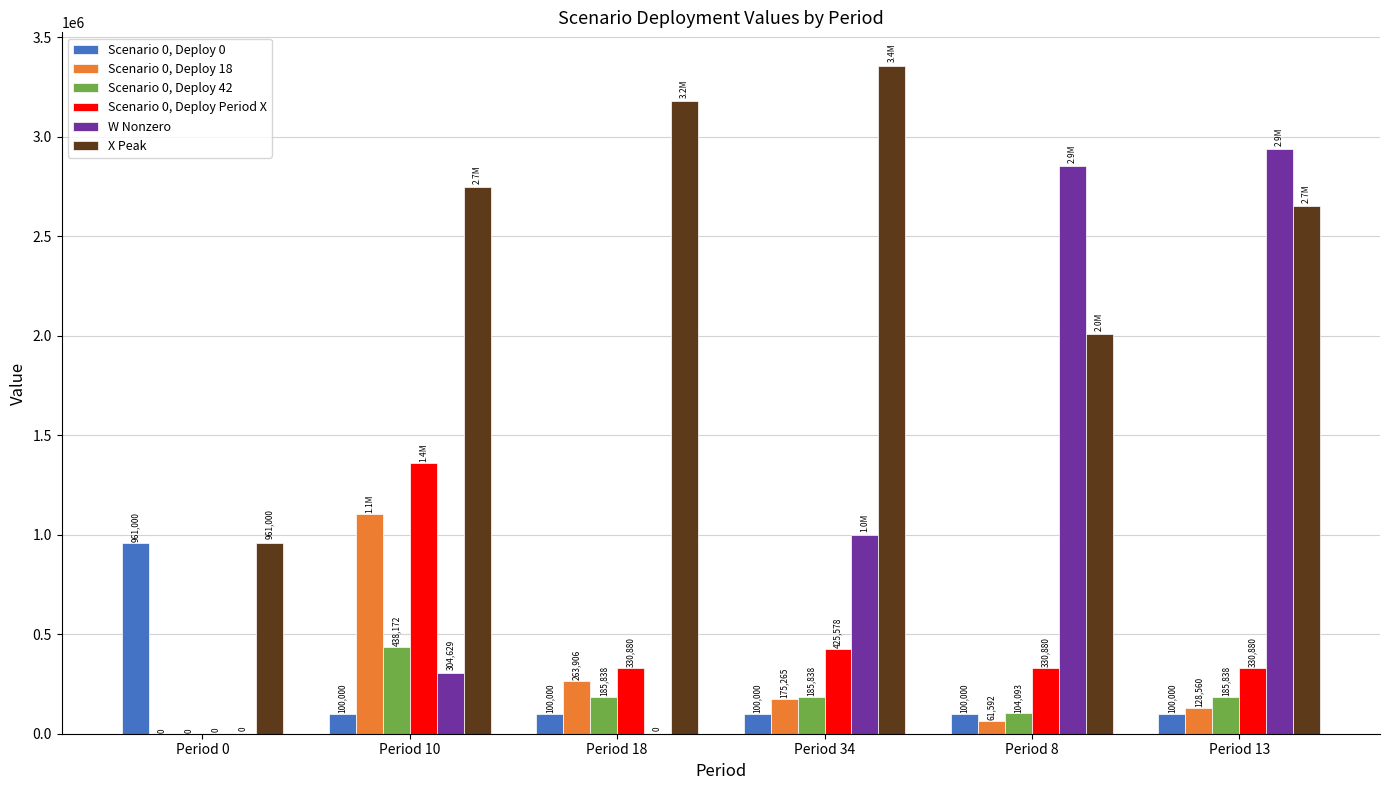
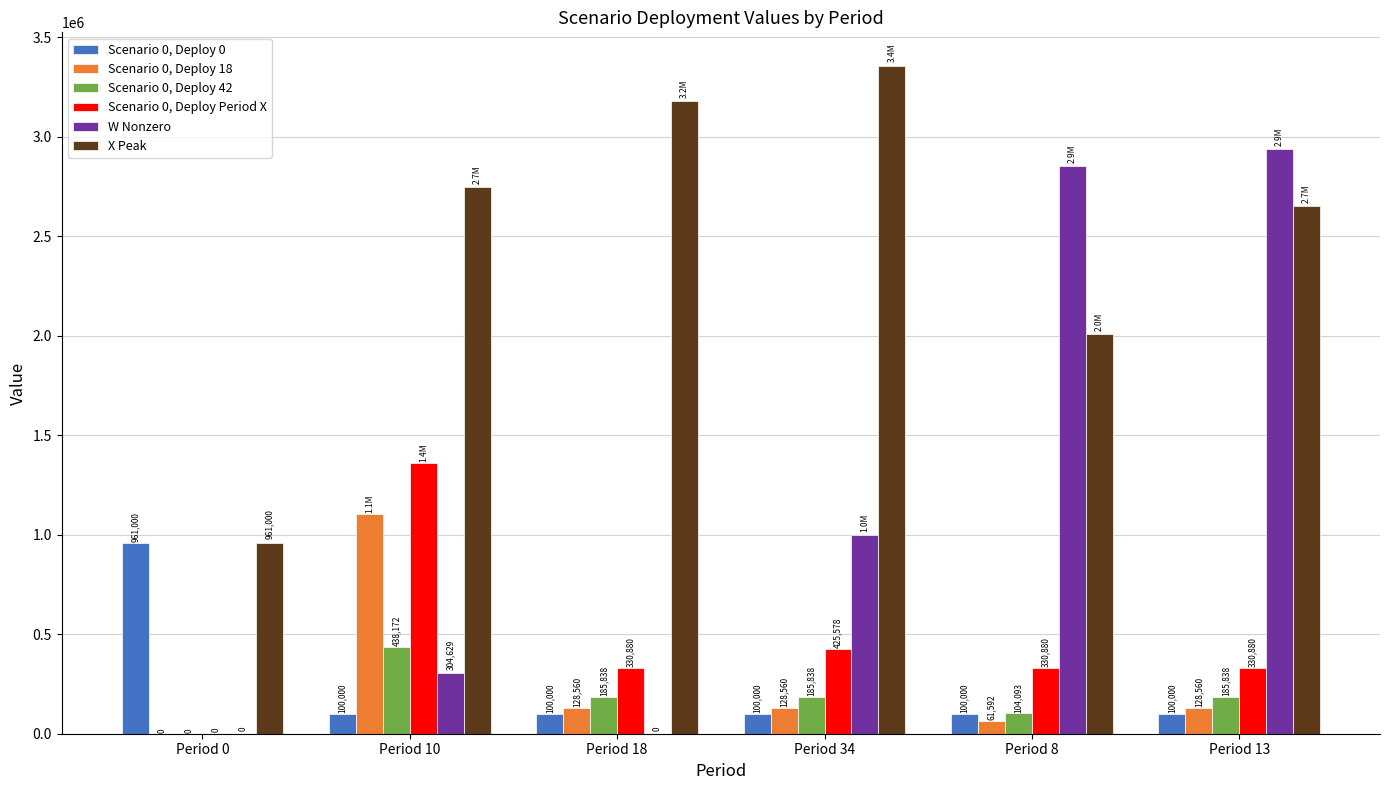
Scenario 0, Deploy 18, Period 18: 263,906 -> 128,560
Scenario 0, Deploy 18, Period 34: 175,265 -> 128,560
